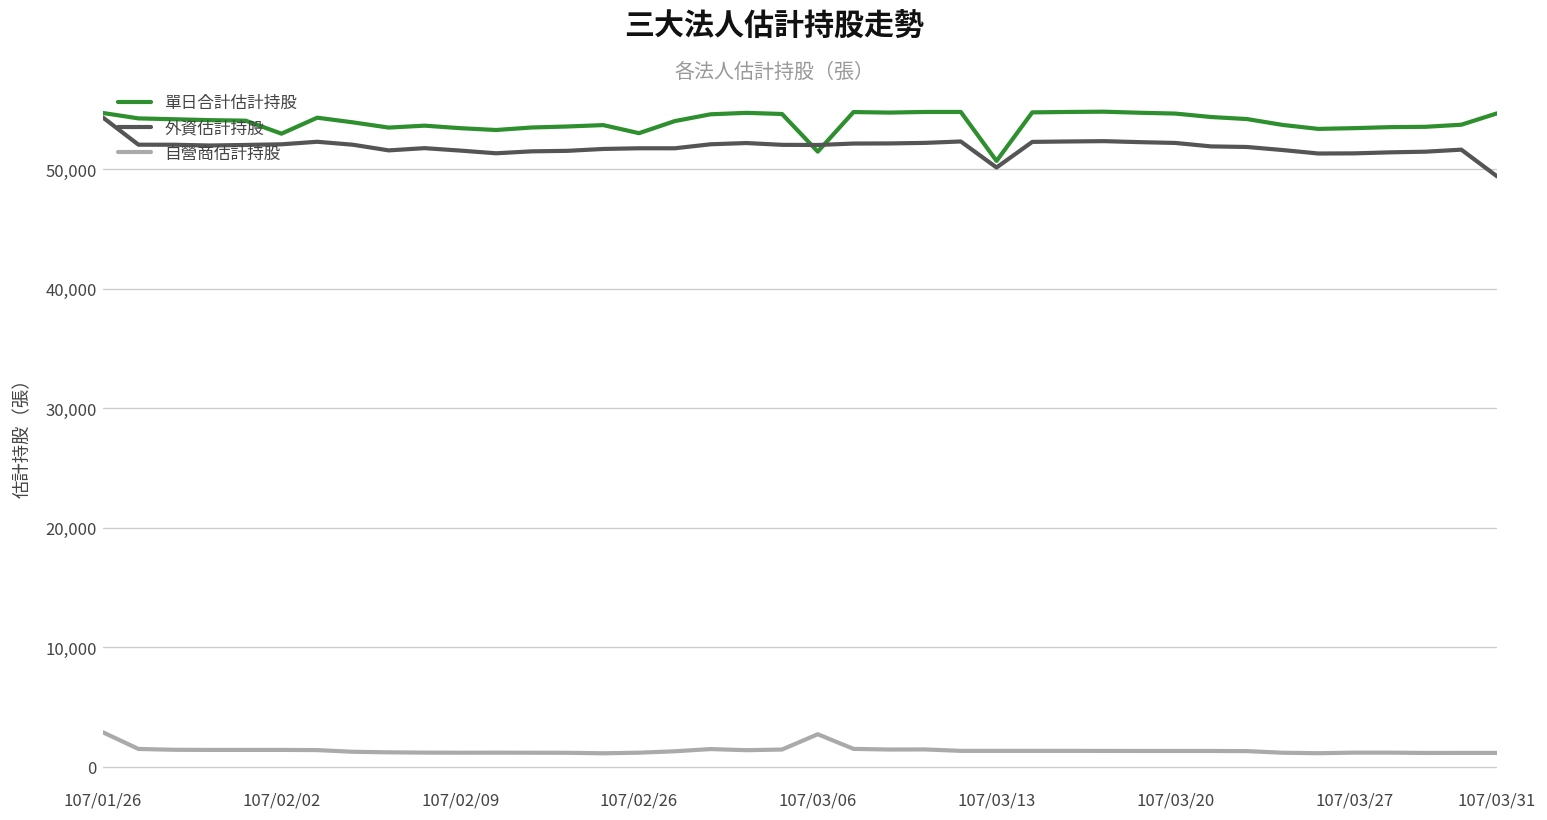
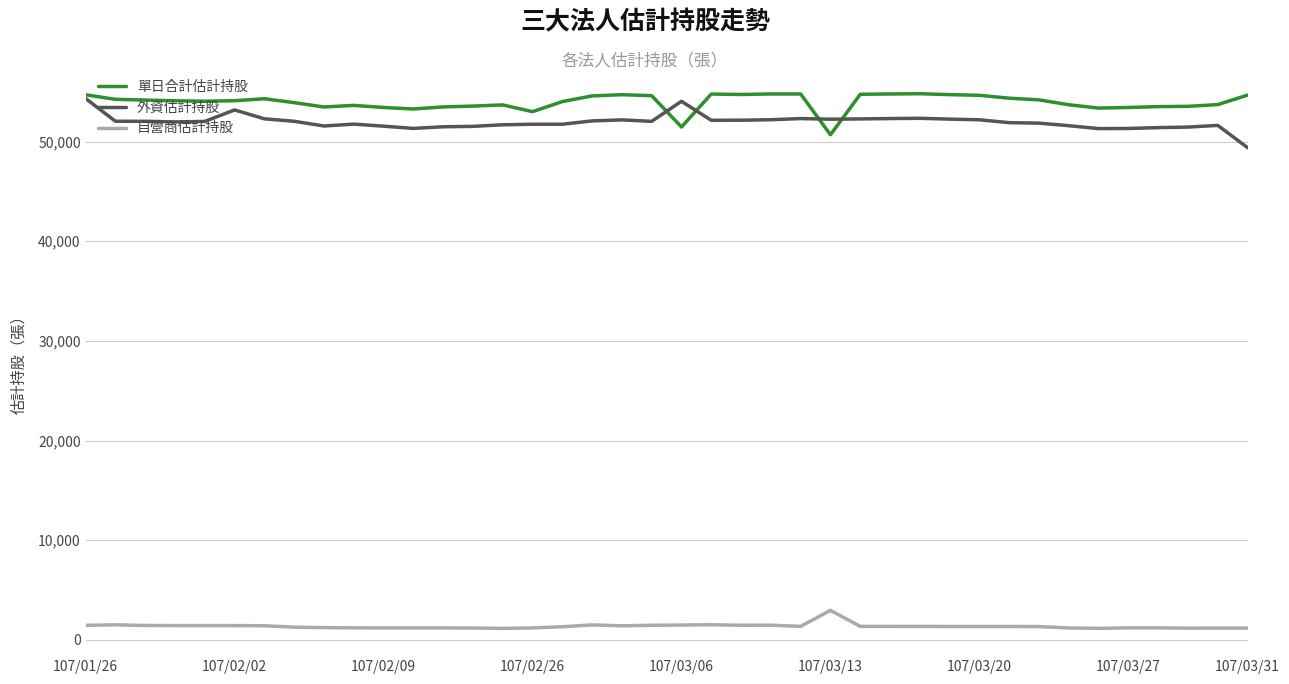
自營商估計持股, 107/01/26: 3,000 -> 1,000
單日合計估計持股, 107/02/02: 53,000 -> 54,000
外資估計持股, 107/02/02: 52,000 -> 53,000
外資估計持股, 107/03/06: 52,000 -> 54,000
自營商估計持股, 107/03/06: 3,000 -> 1,000
外資估計持股, 107/03/13: 50,000 -> 52,000
自營商估計持股, 107/03/13: 1,000 -> 3,000
